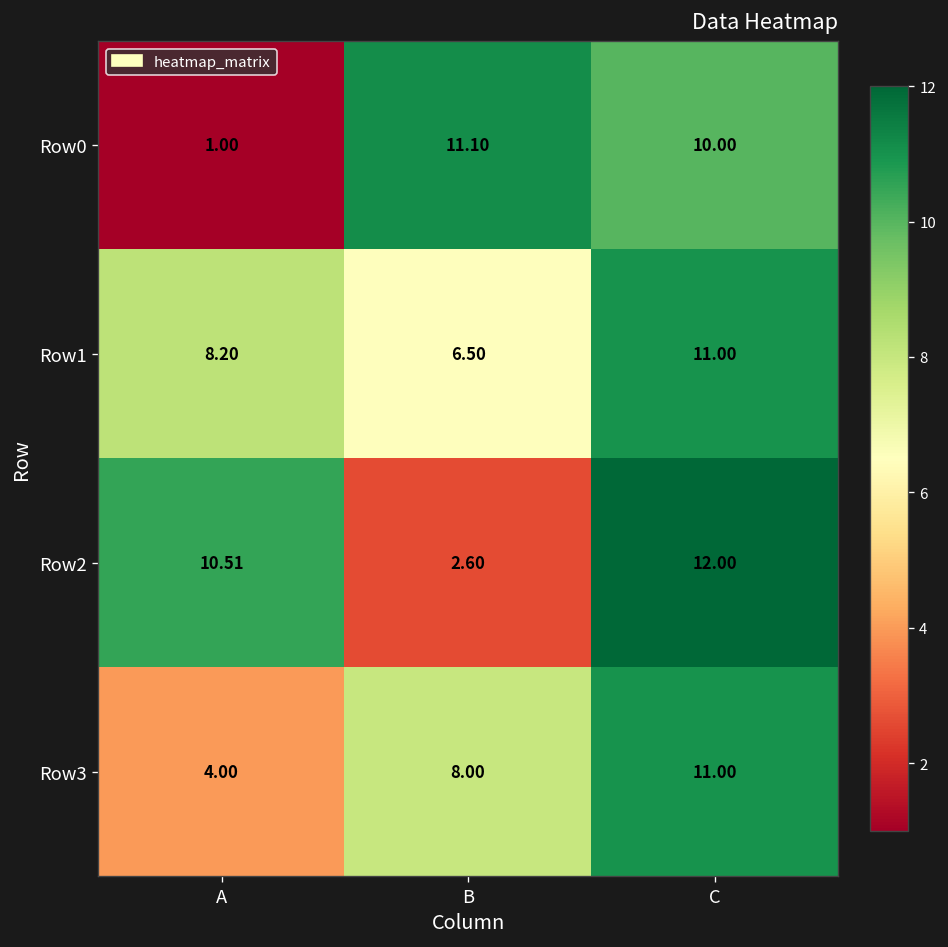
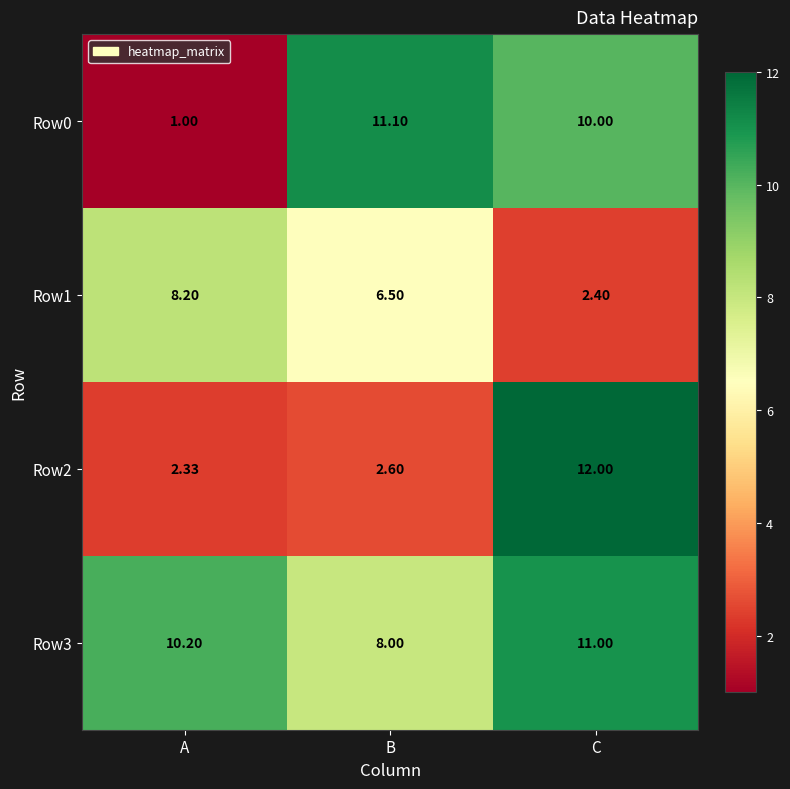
Row1, C: 11.00 -> 2.40
Row2, A: 10.51 -> 2.33
Row3, A: 4.00 -> 10.20
